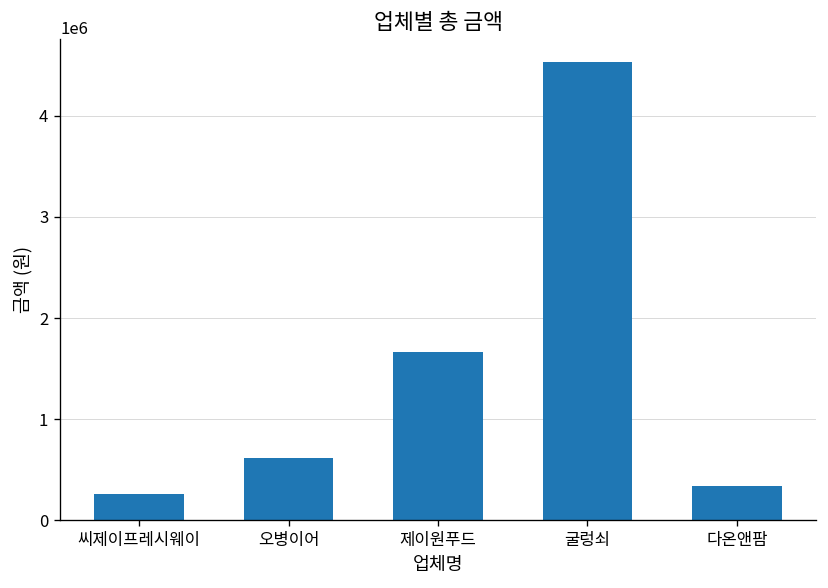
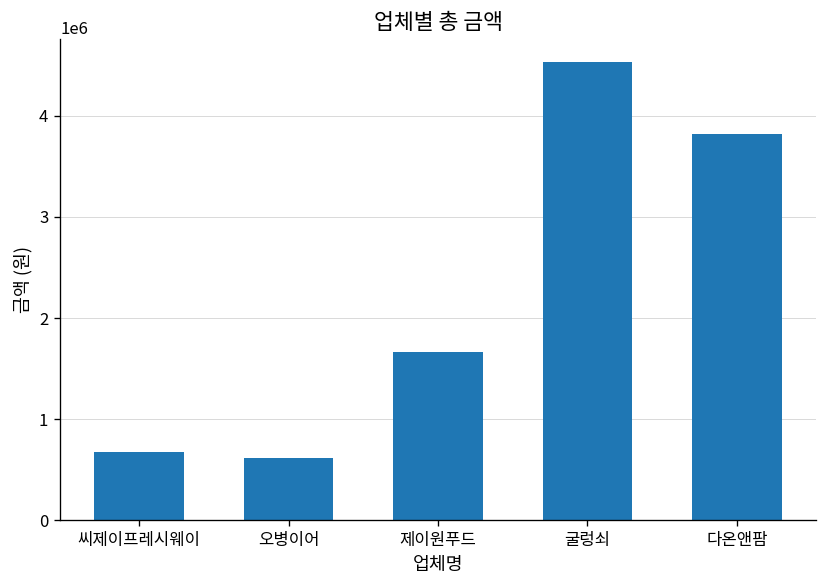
씨제이프레시웨이: 300000 -> 700000
다온앤팜: 300000 -> 3800000
